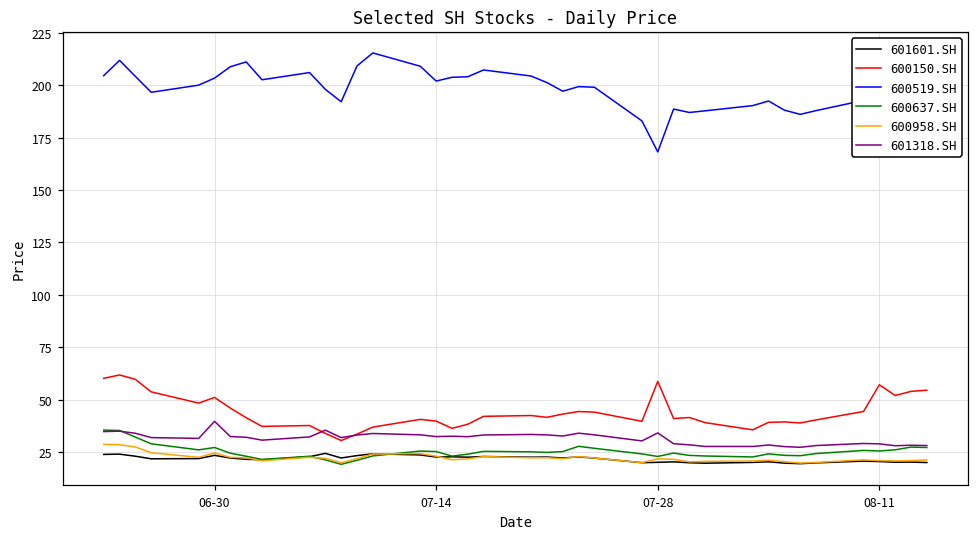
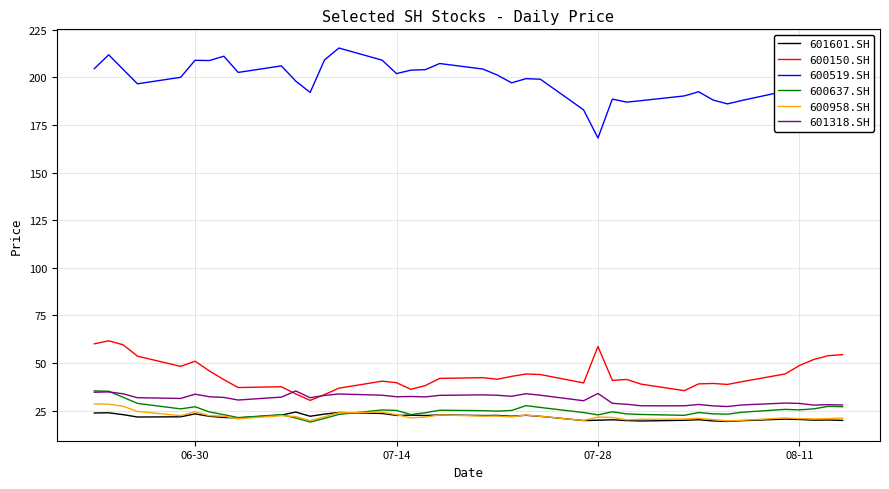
600519.SH, 06-30: 203 -> 209
601318.SH, 06-30: 40 -> 34
600150.SH, 08-11: 57 -> 49
